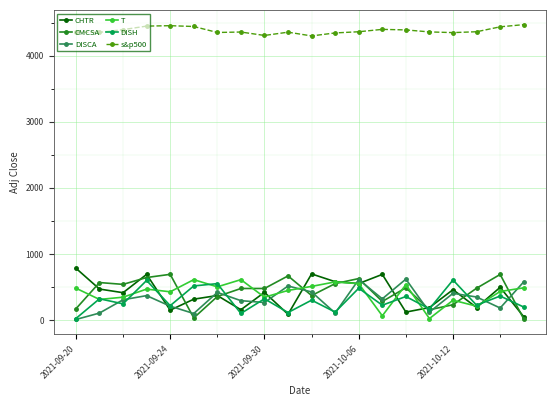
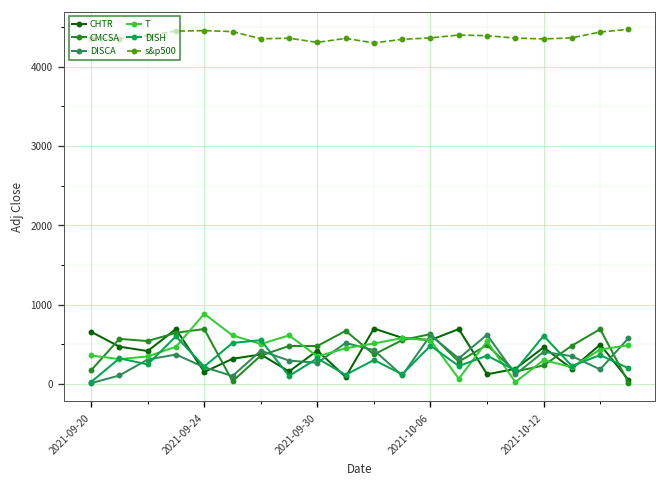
CHTR, 2021-09-20: 800 -> 700
T, 2021-09-20: 500 -> 400
T, 2021-09-24: 400 -> 900
